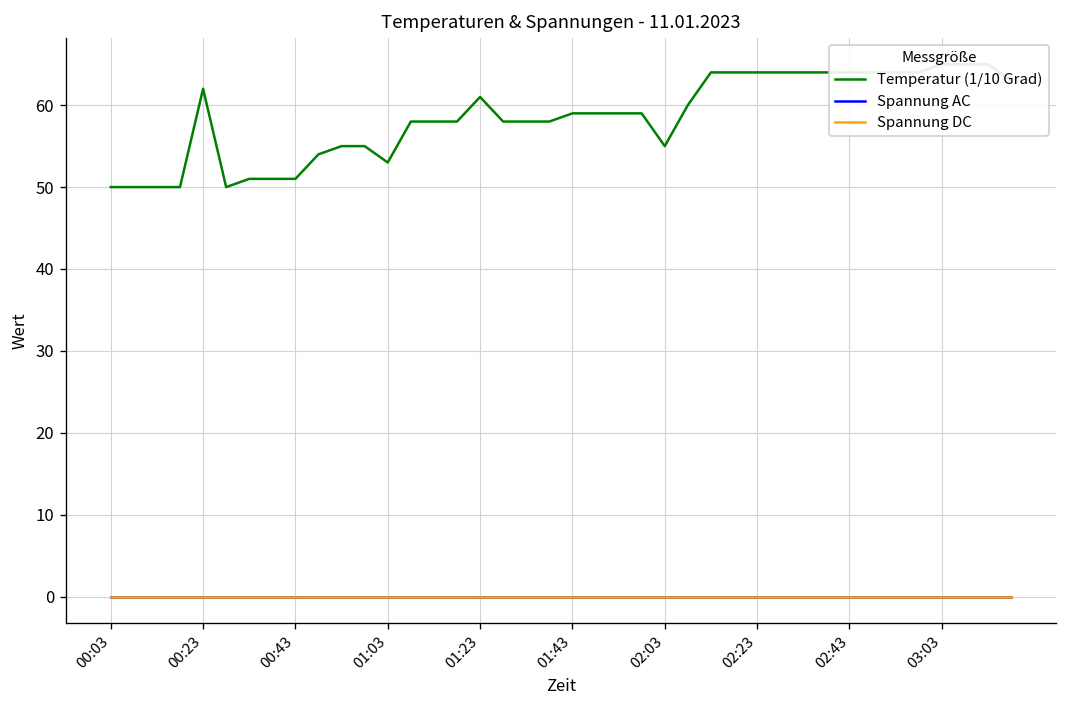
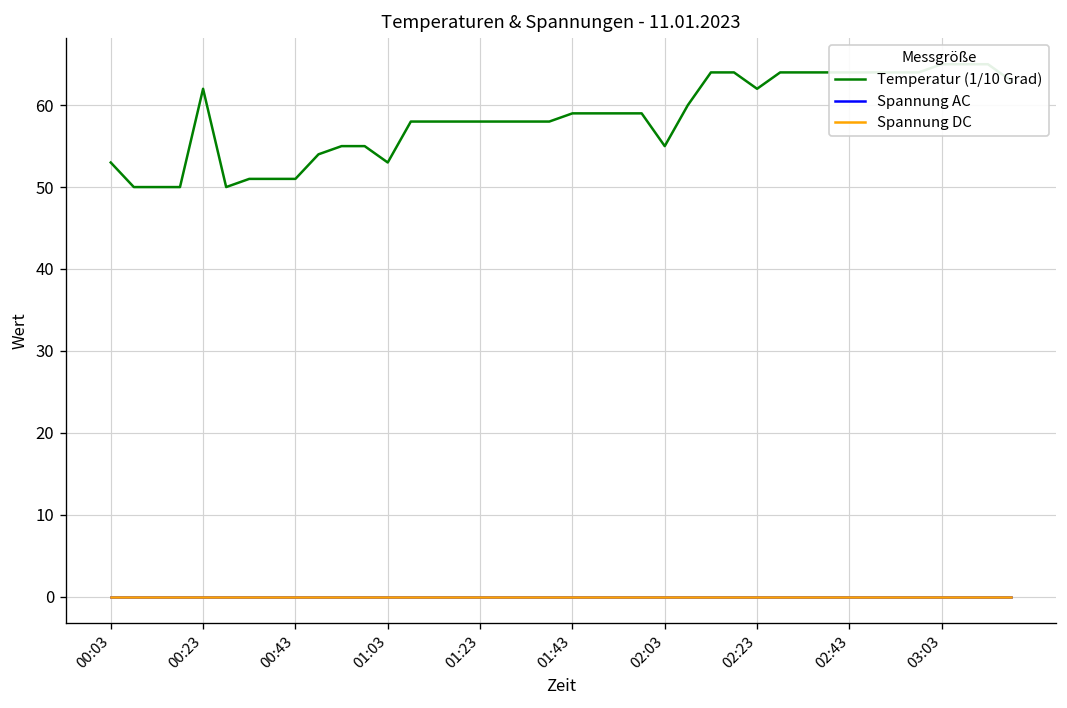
Temperatur (1/10 Grad), 00:03: 50 -> 53
Temperatur (1/10 Grad), 01:23: 61 -> 58
Temperatur (1/10 Grad), 02:23: 64 -> 62
